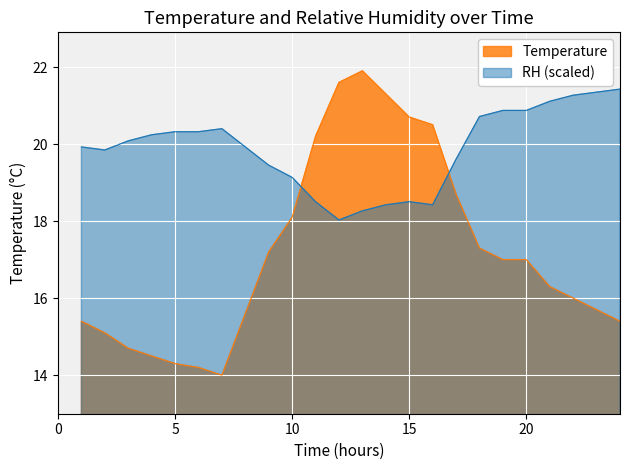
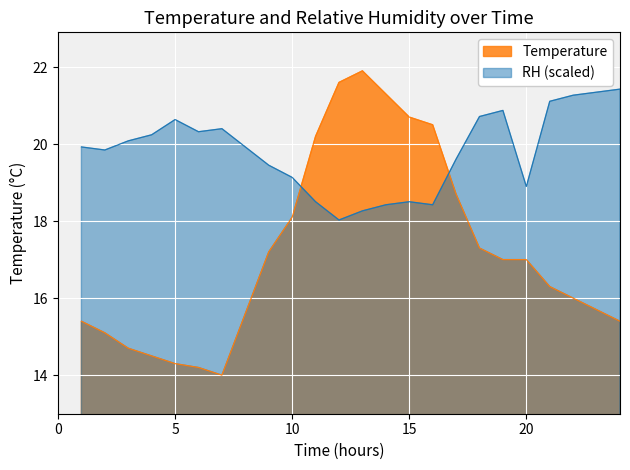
RH (scaled), 5: 20.3 -> 20.6
RH (scaled), 20: 20.9 -> 18.9
